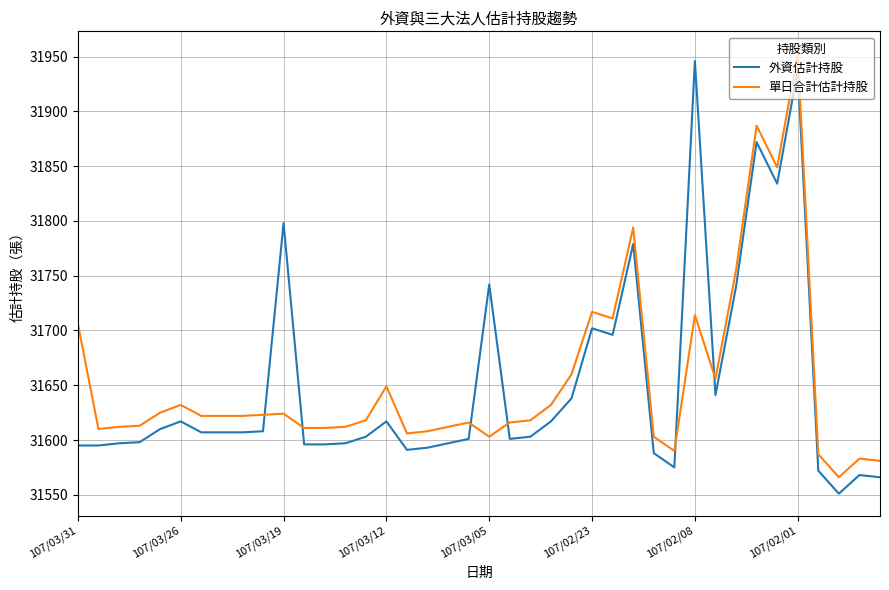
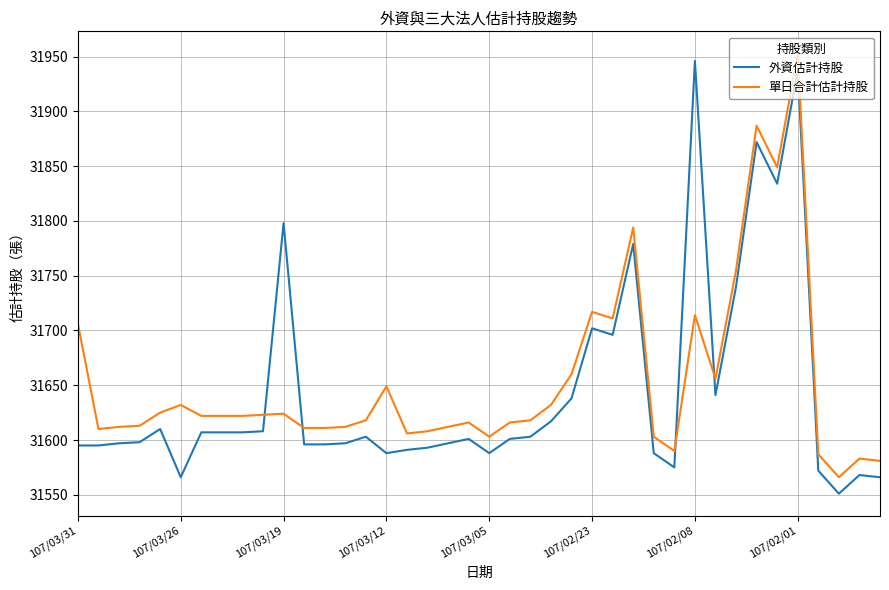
外資估計持股, 107/03/26: 31617 -> 31566
外資估計持股, 107/03/12: 31617 -> 31588
外資估計持股, 107/03/05: 31742 -> 31588
